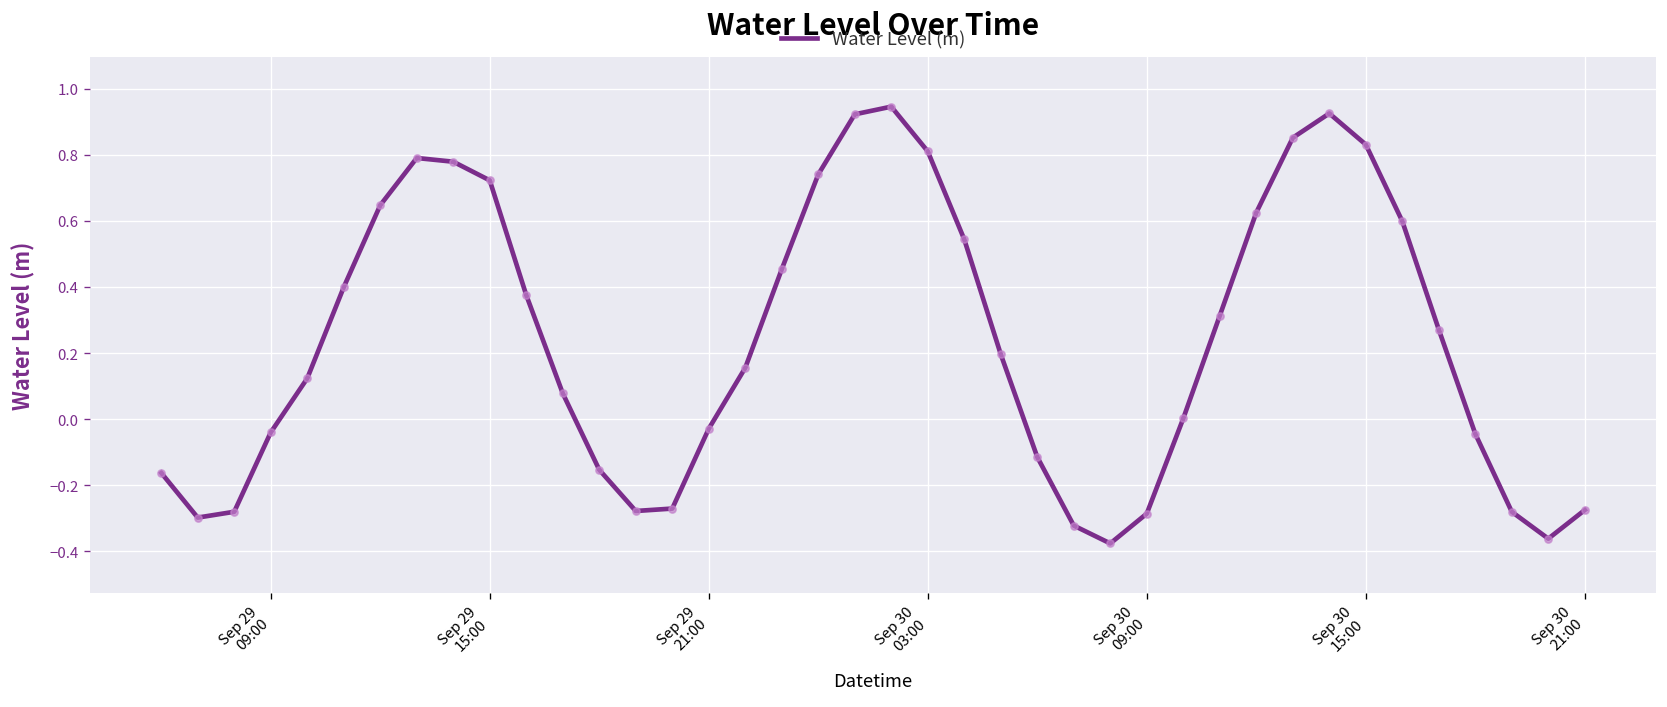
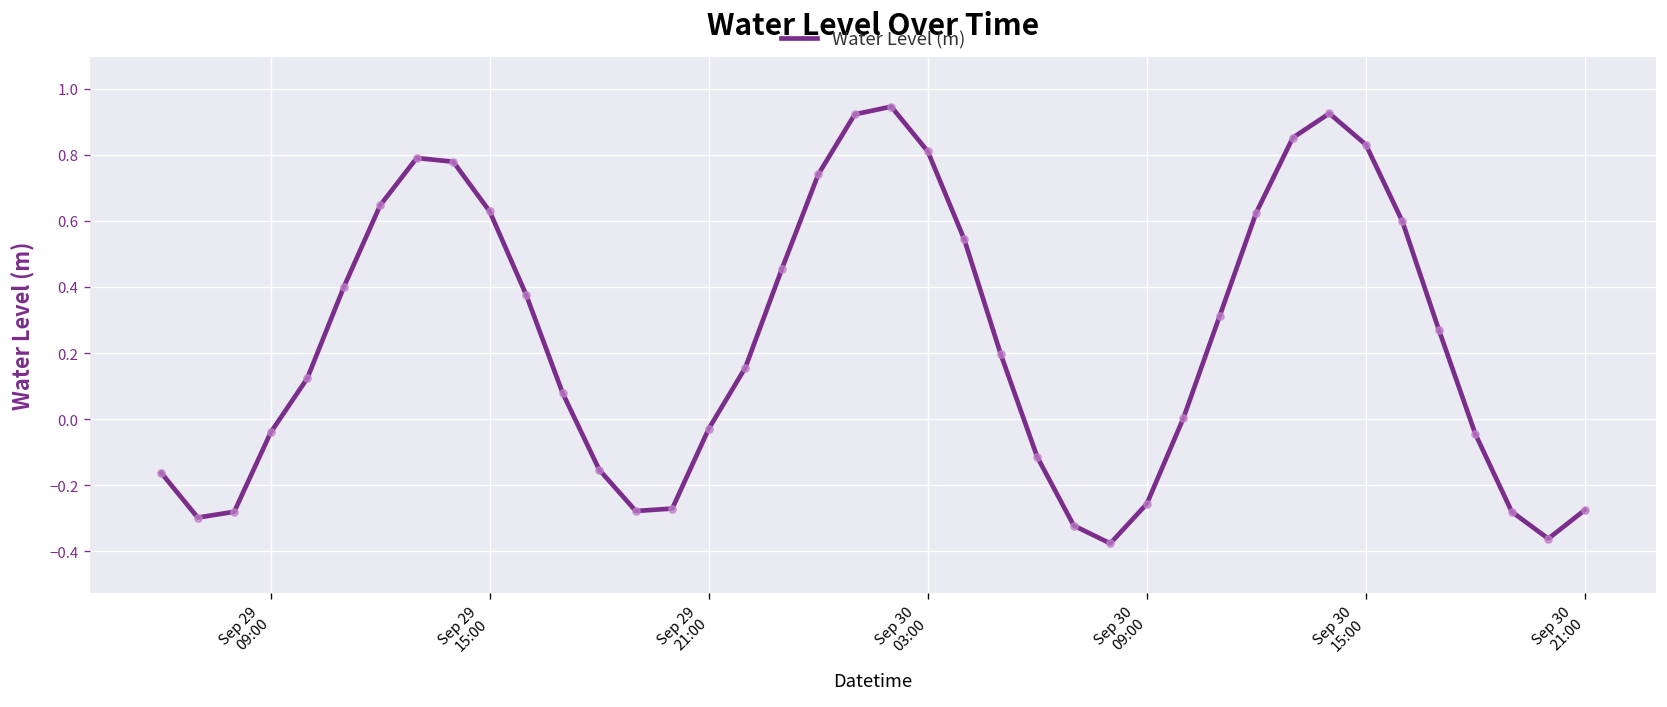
Sep 29 15:00: 0.72 -> 0.63
Sep 30 09:00: -0.29 -> -0.26
